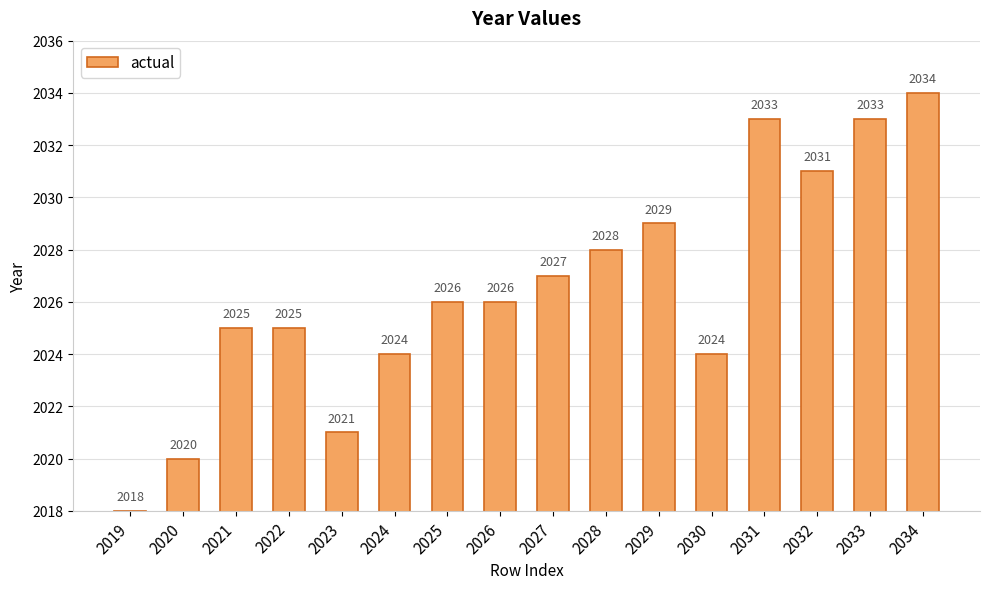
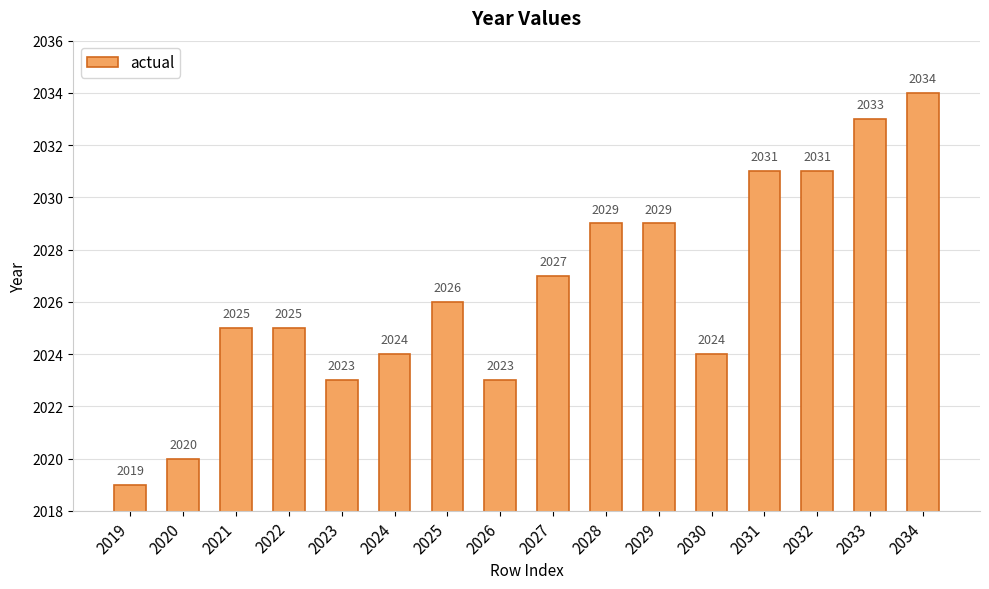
2019: 2018 -> 2019
2023: 2021 -> 2023
2026: 2026 -> 2023
2028: 2028 -> 2029
2031: 2033 -> 2031
